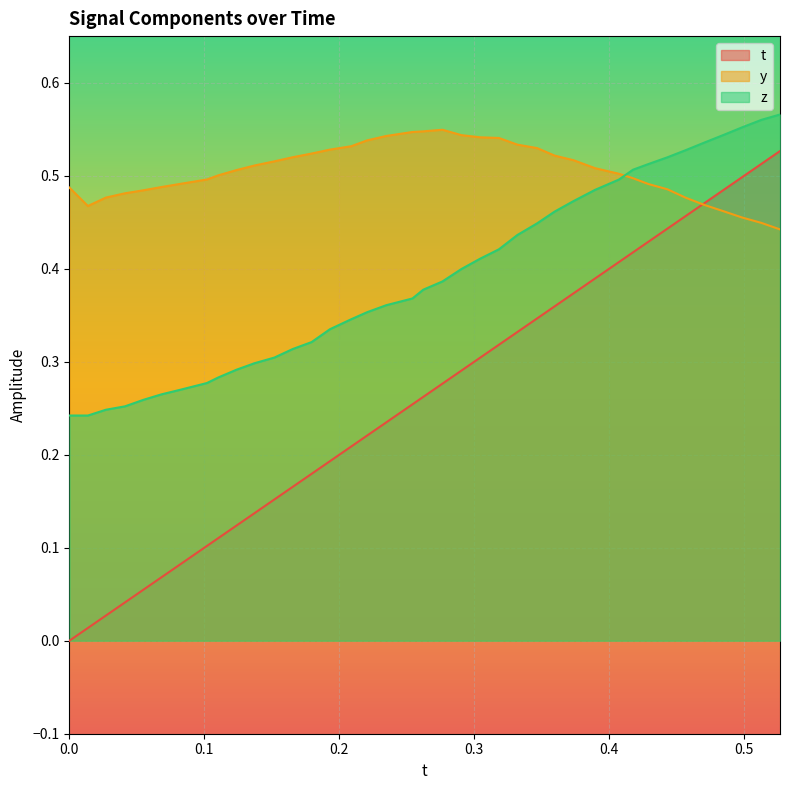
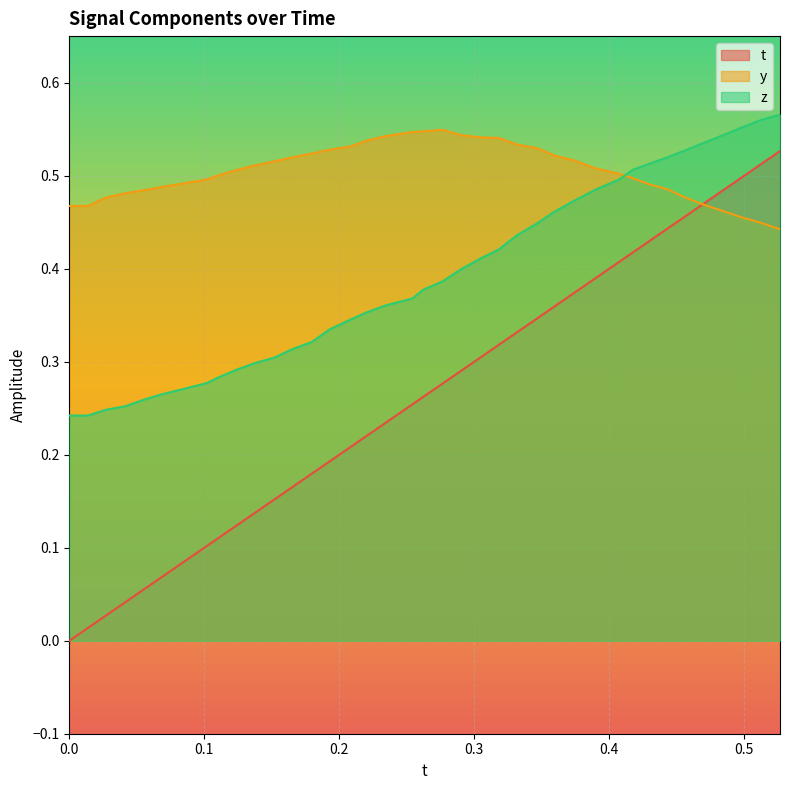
y, 0.0: 0.49 -> 0.47
